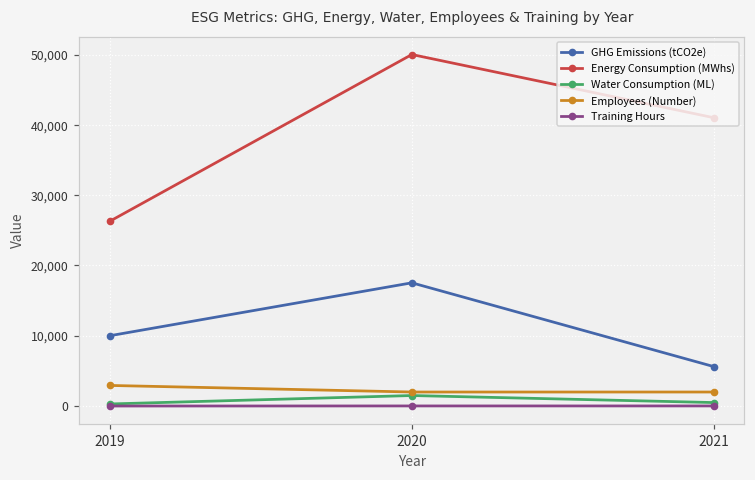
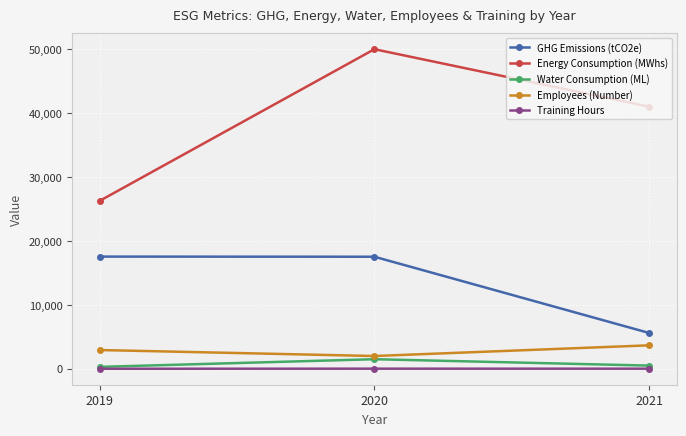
GHG Emissions (tCO2e), 2019: 10,000 -> 18,000
Employees (Number), 2021: 2,000 -> 4,000
